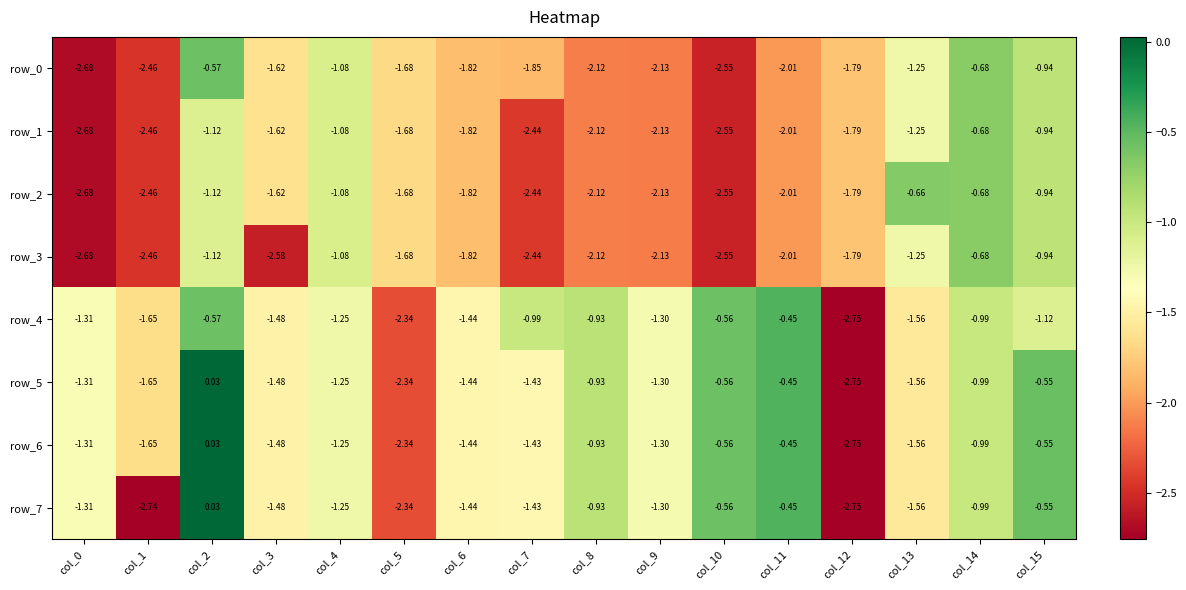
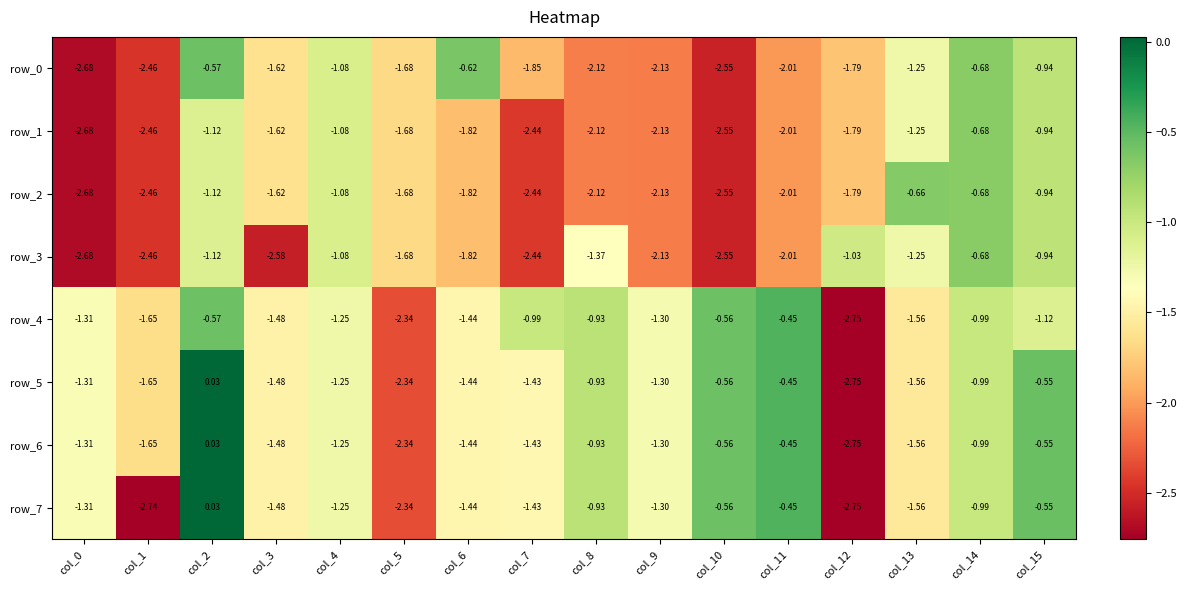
row_0, col_6: -1.82 -> -0.62
row_3, col_8: -2.12 -> -1.37
row_3, col_12: -1.79 -> -1.03
